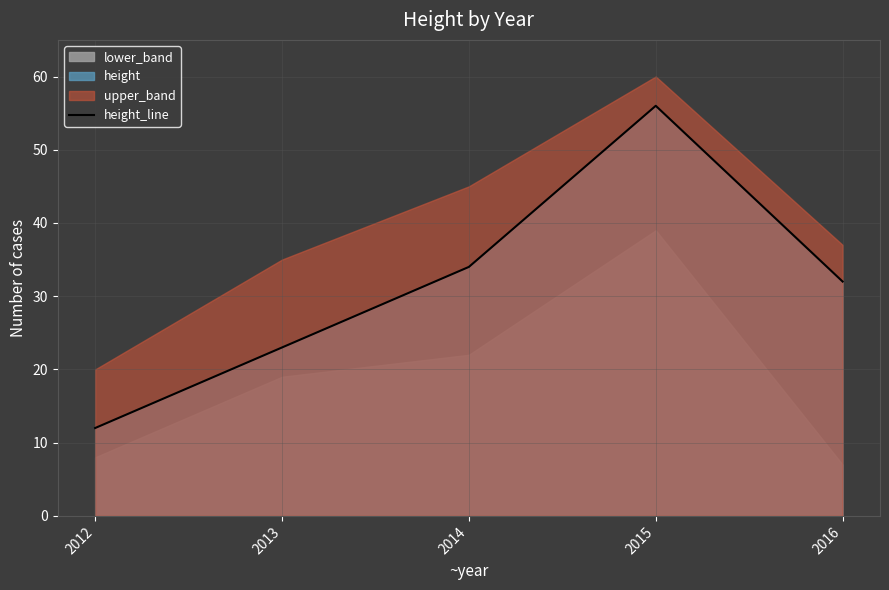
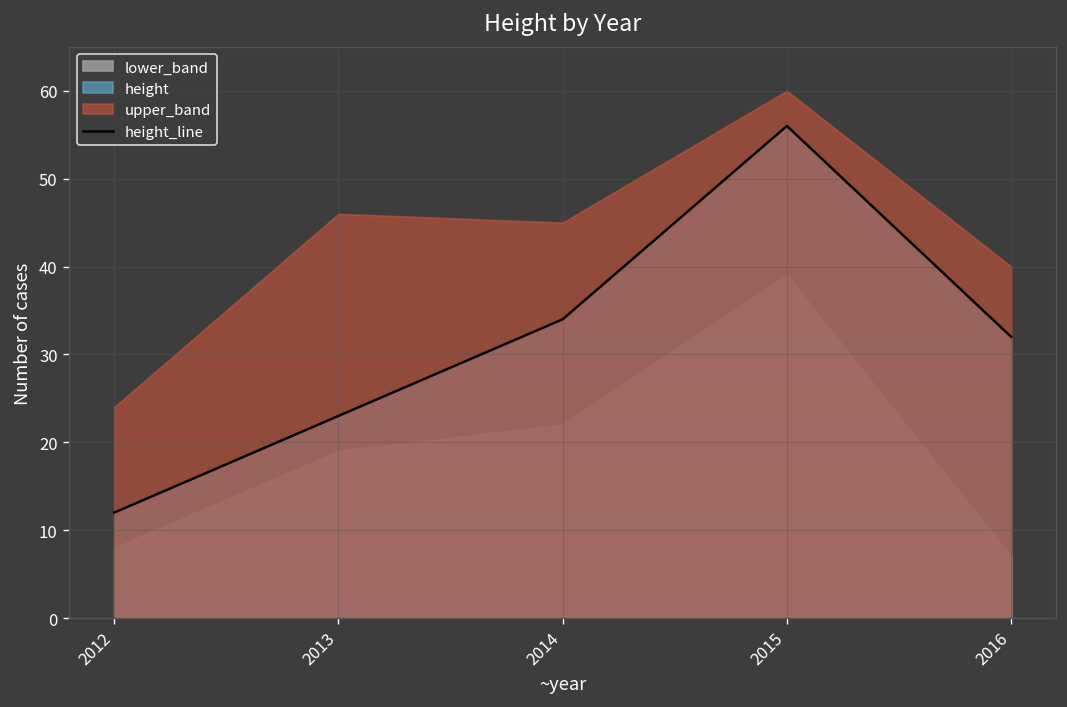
upper_band, 2012: 20 -> 24
upper_band, 2013: 35 -> 46
upper_band, 2016: 37 -> 40
